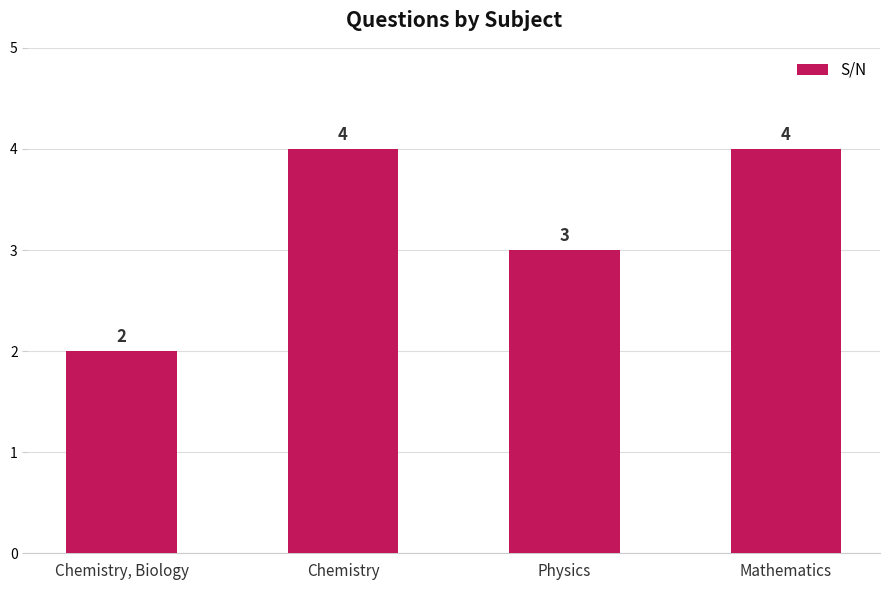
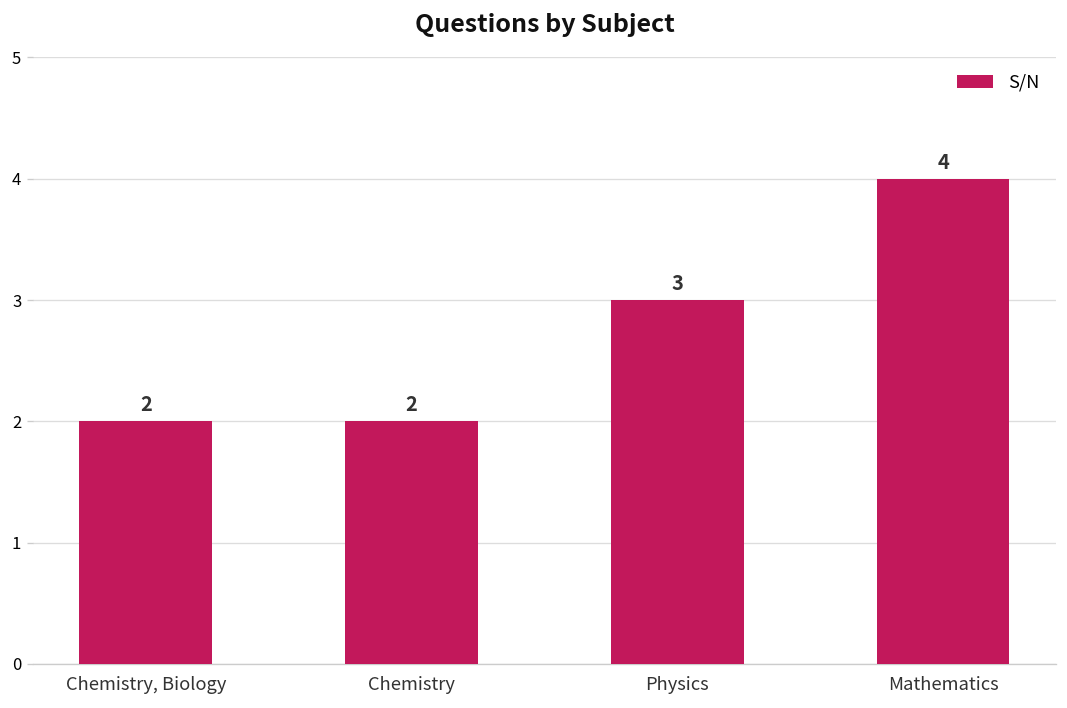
Chemistry: 4 -> 2
